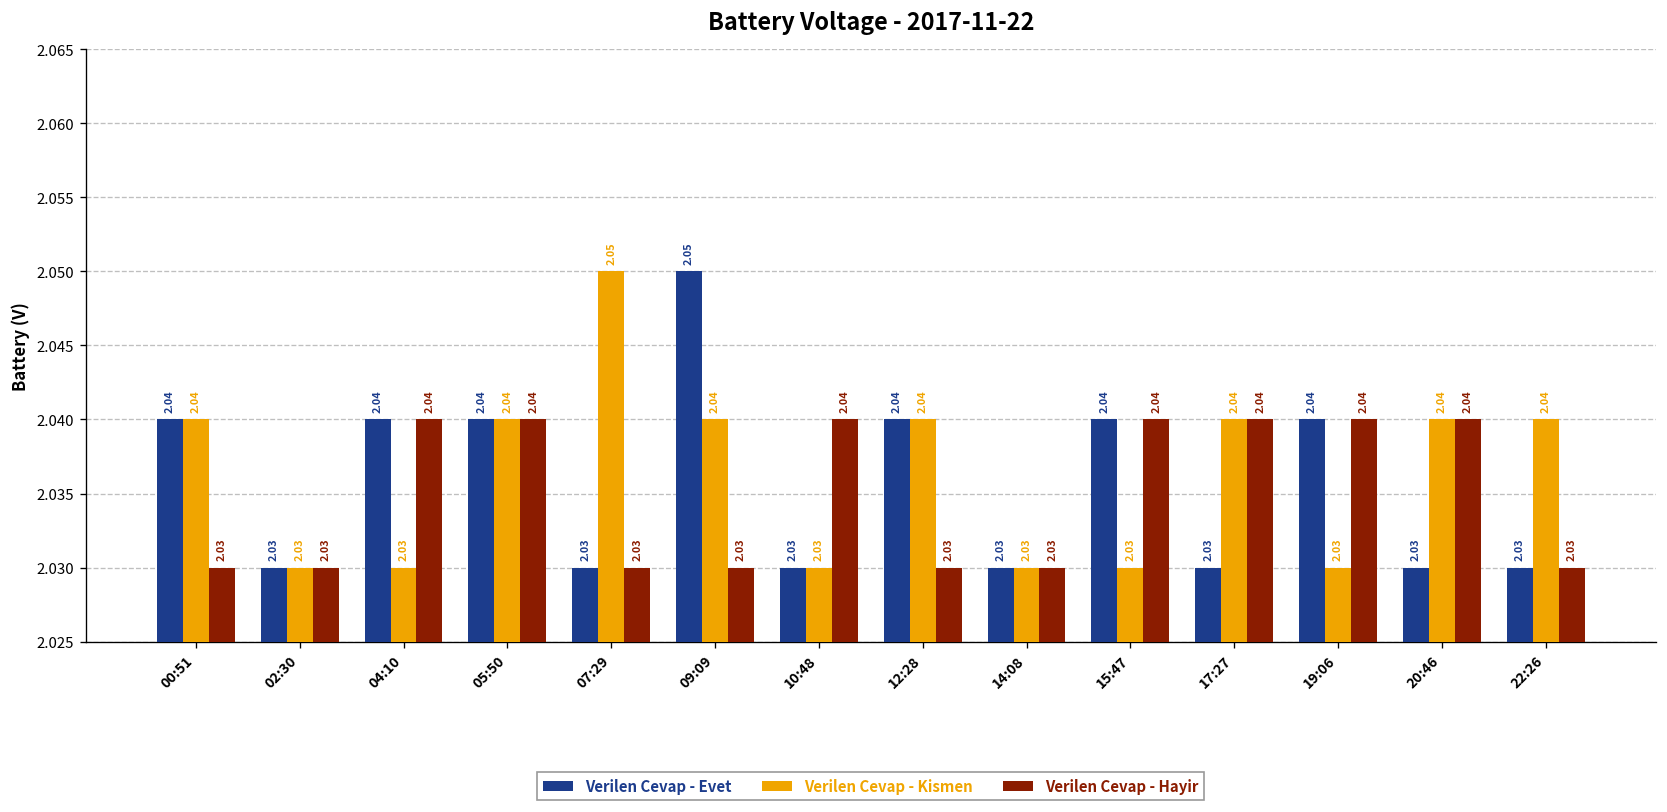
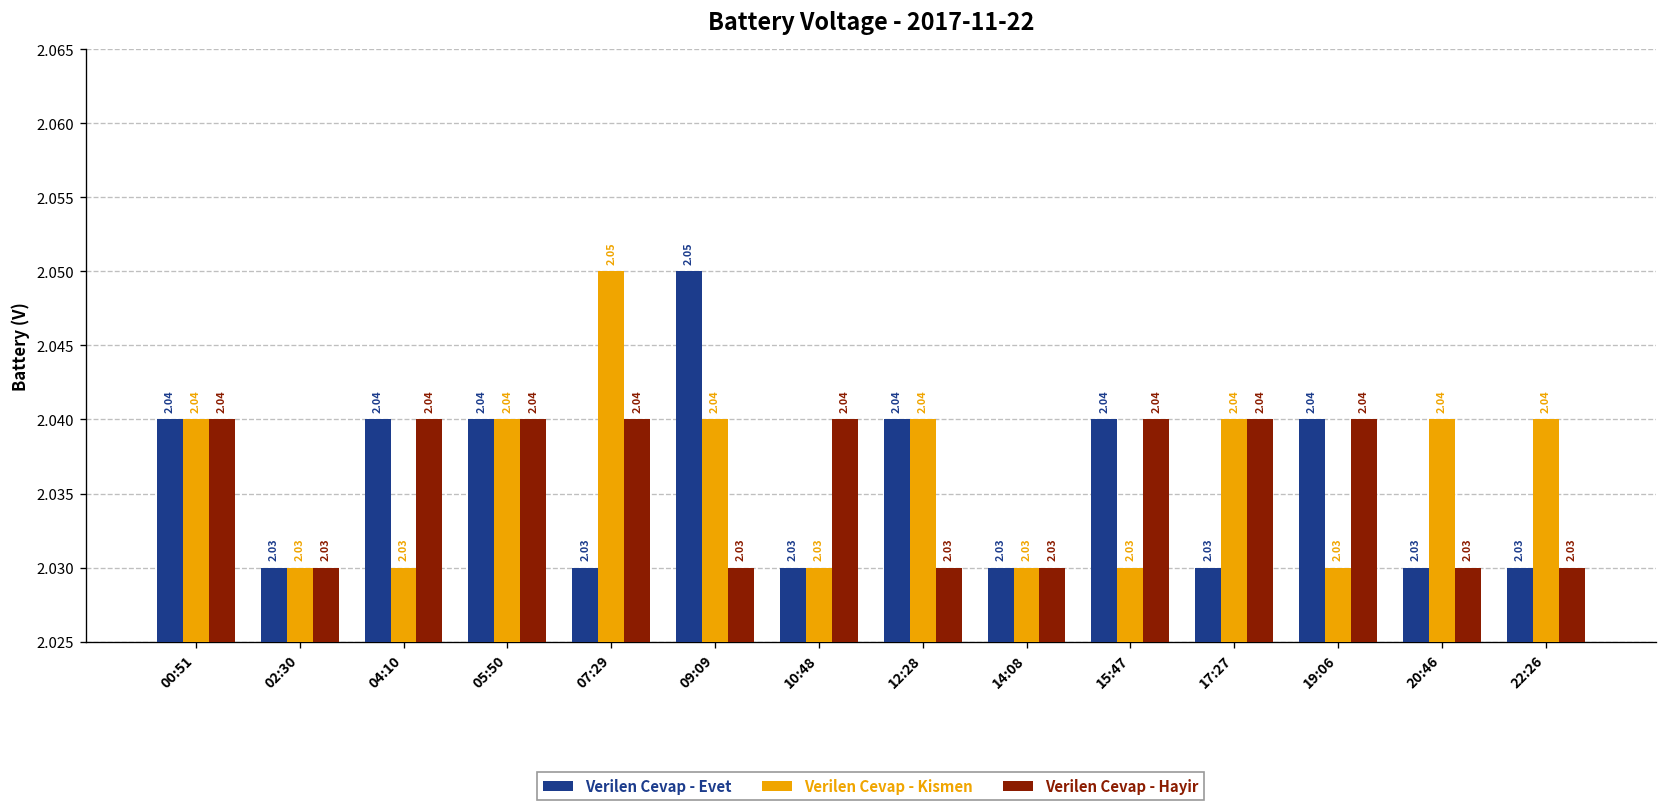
Verilen Cevap - Hayir, 00:51: 2.03 -> 2.04
Verilen Cevap - Hayir, 07:29: 2.03 -> 2.04
Verilen Cevap - Hayir, 20:46: 2.04 -> 2.03
